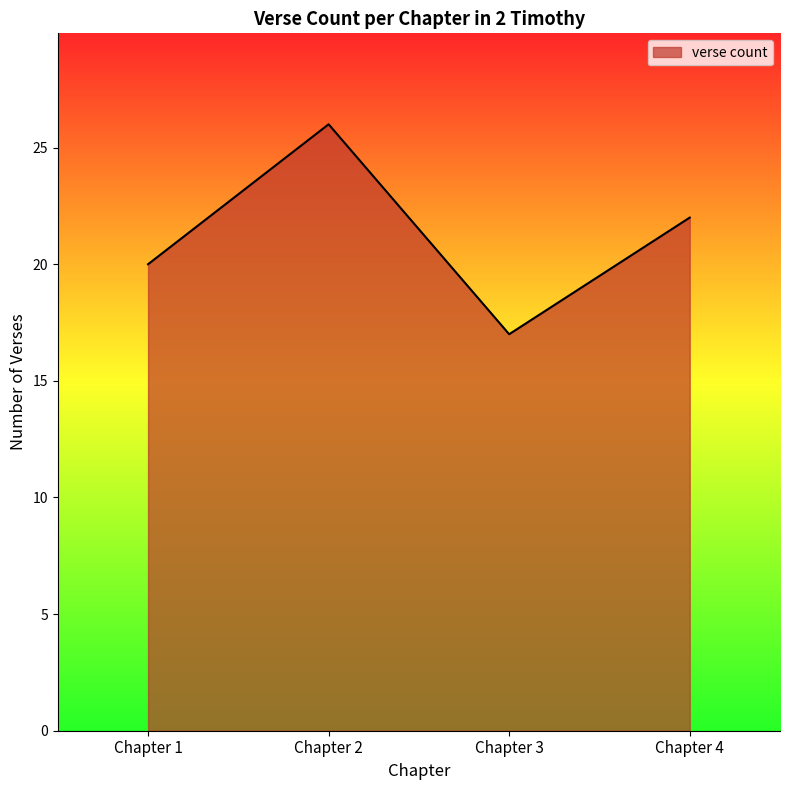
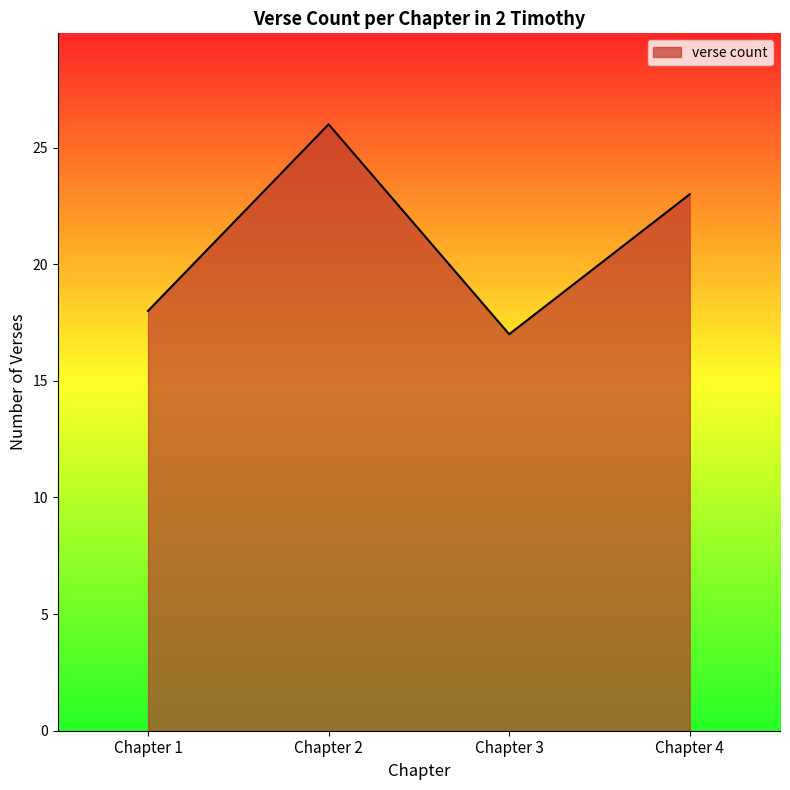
Chapter 1: 20 -> 18
Chapter 4: 22 -> 23
